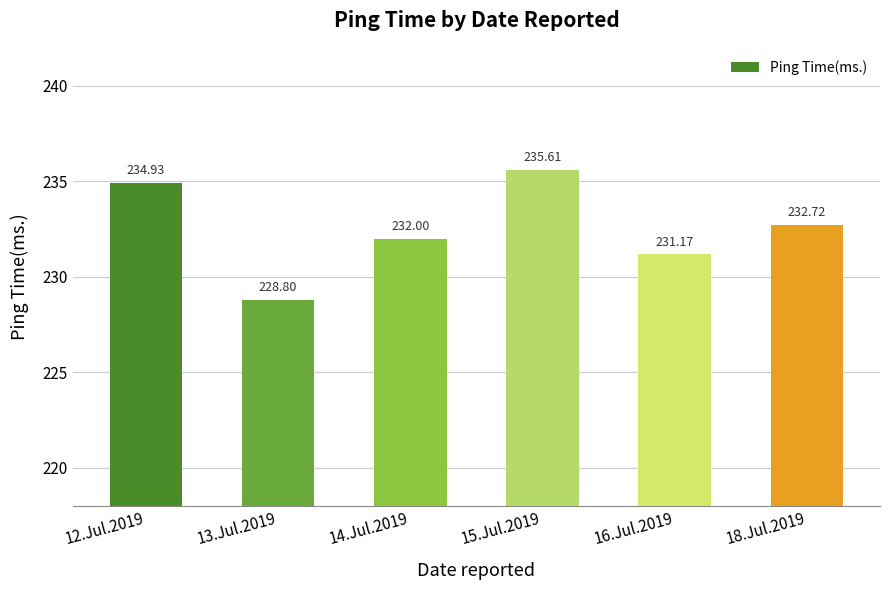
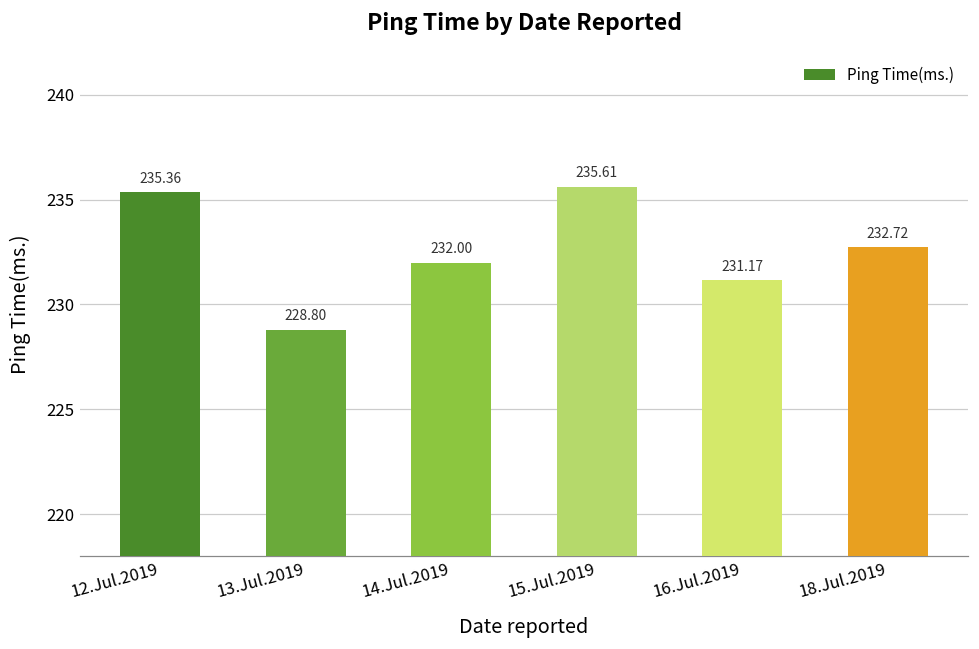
12.Jul.2019: 234.93 -> 235.36
